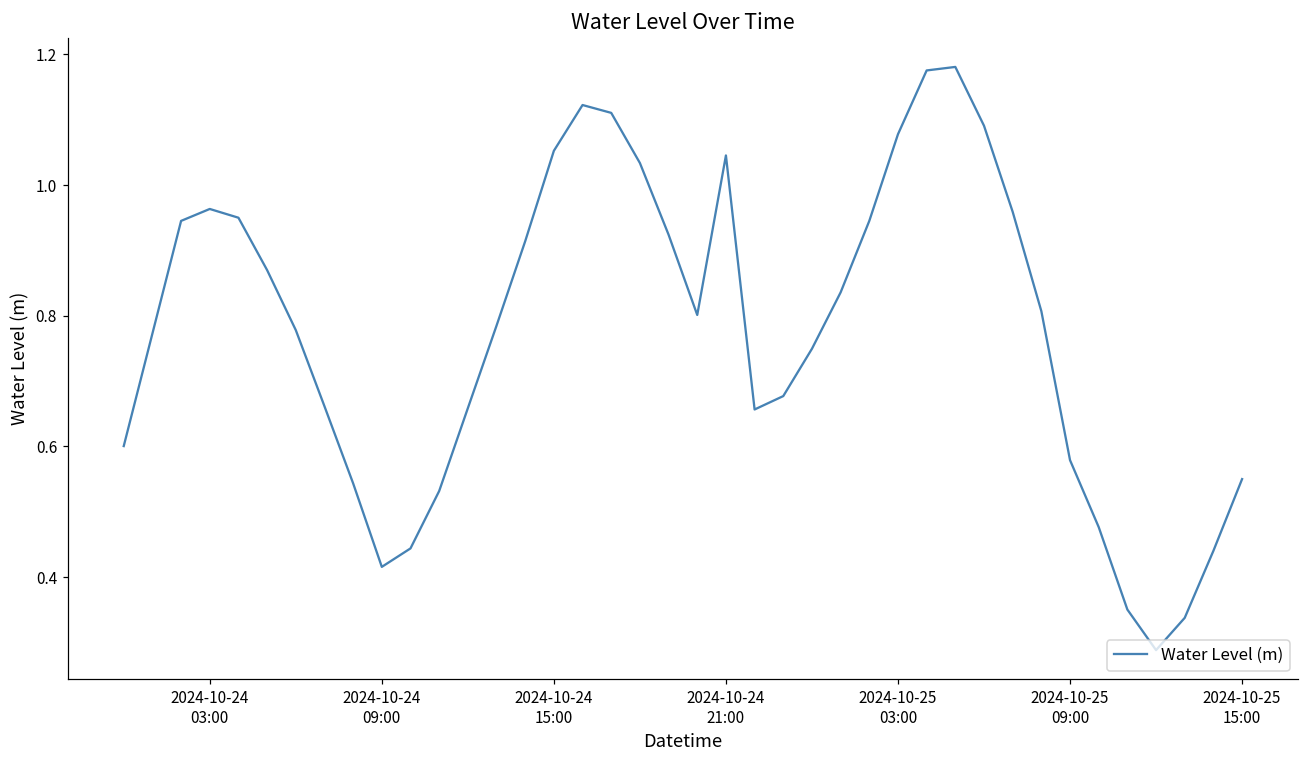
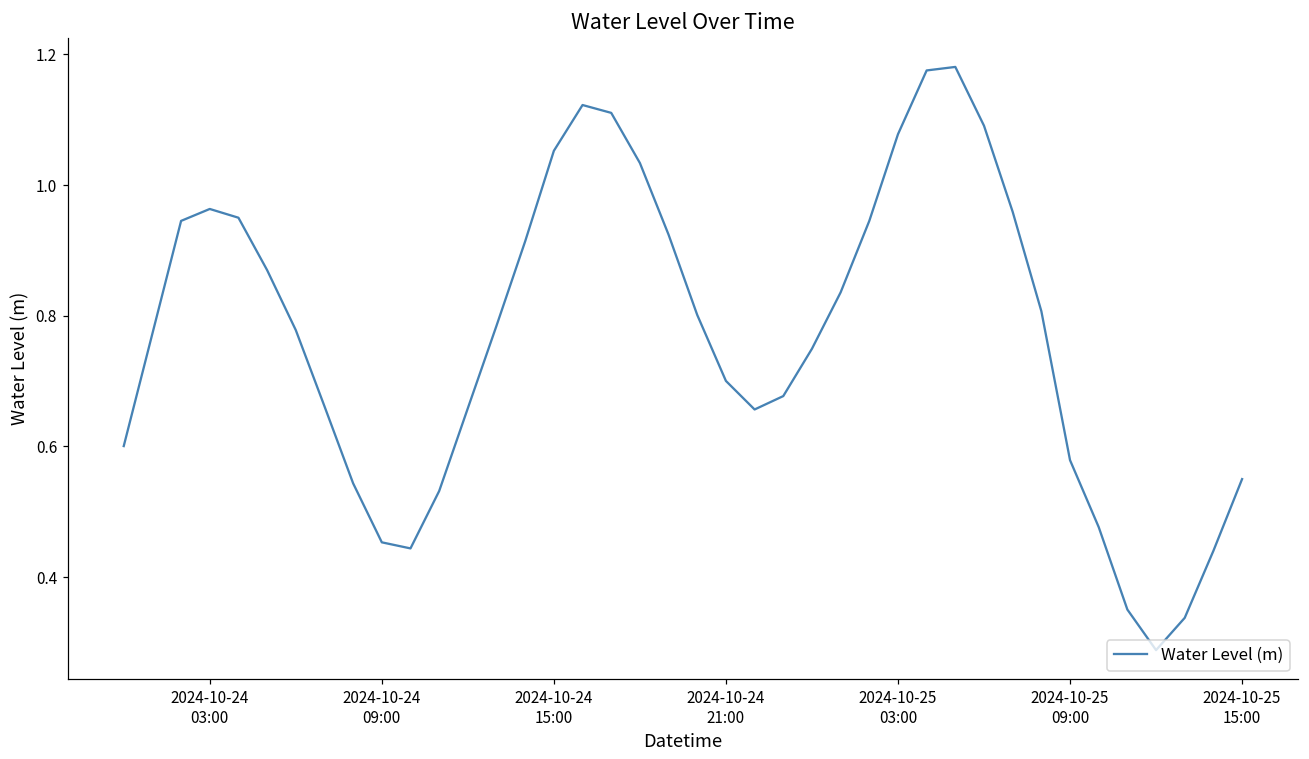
2024-10-24 09:00: 0.42 -> 0.45
2024-10-24 21:00: 1.05 -> 0.70
